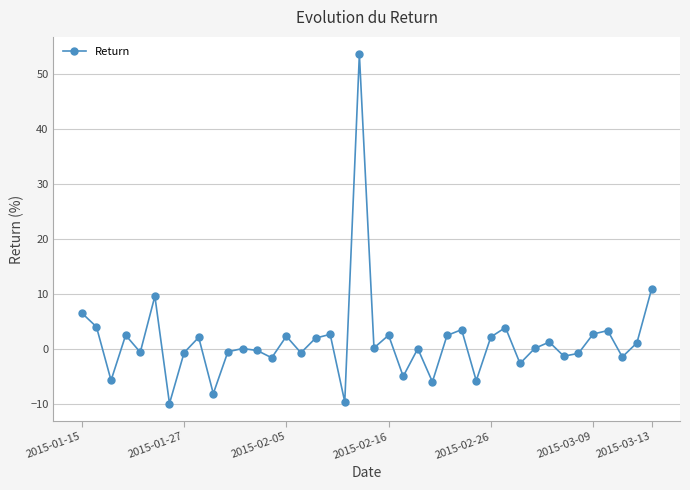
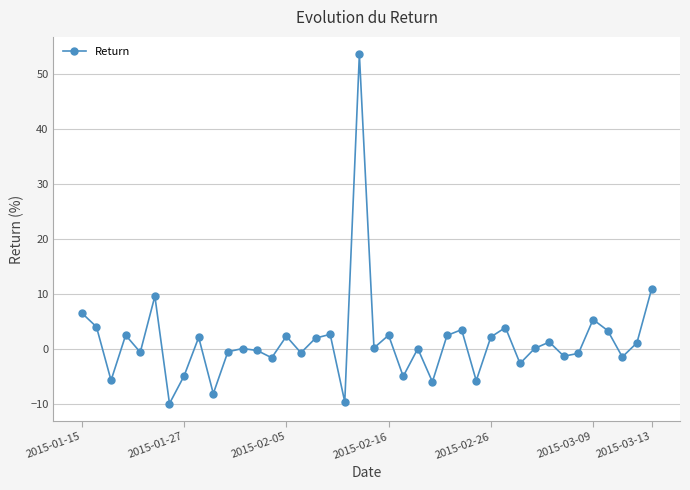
2015-01-27: -1 -> -5
2015-03-09: 3 -> 5
